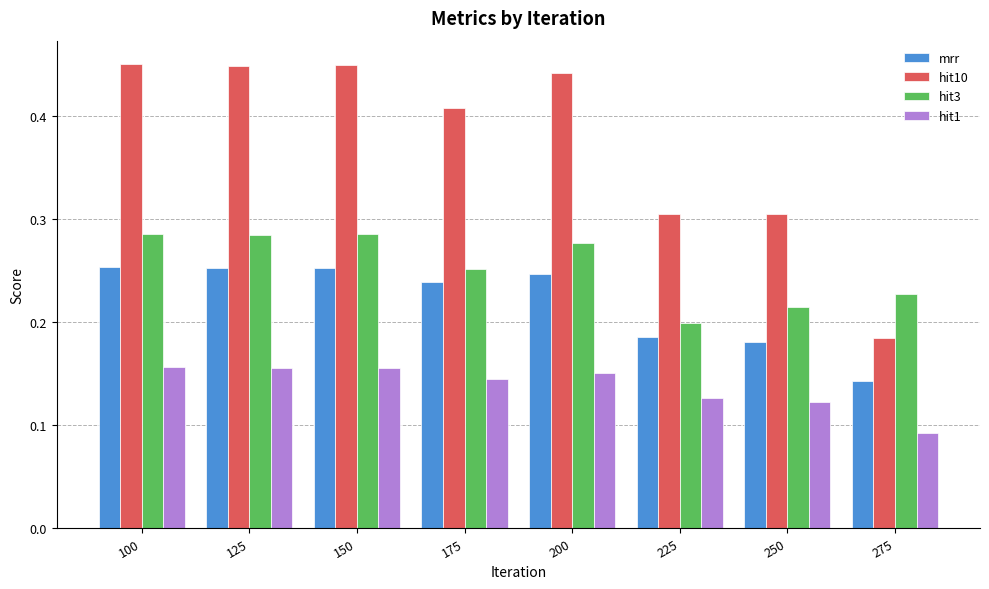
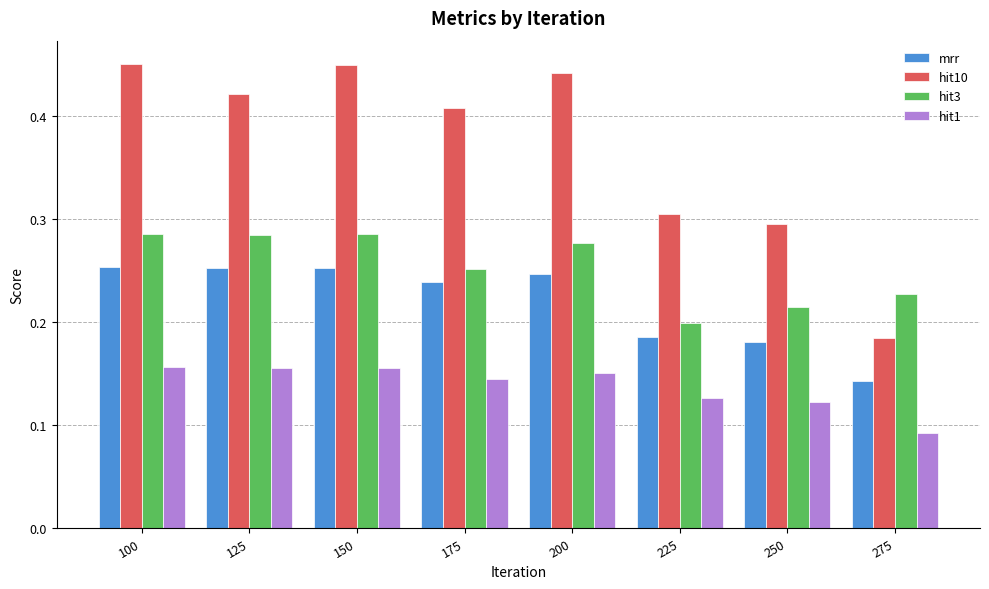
hit10, 125: 0.448 -> 0.421
hit10, 250: 0.305 -> 0.295
